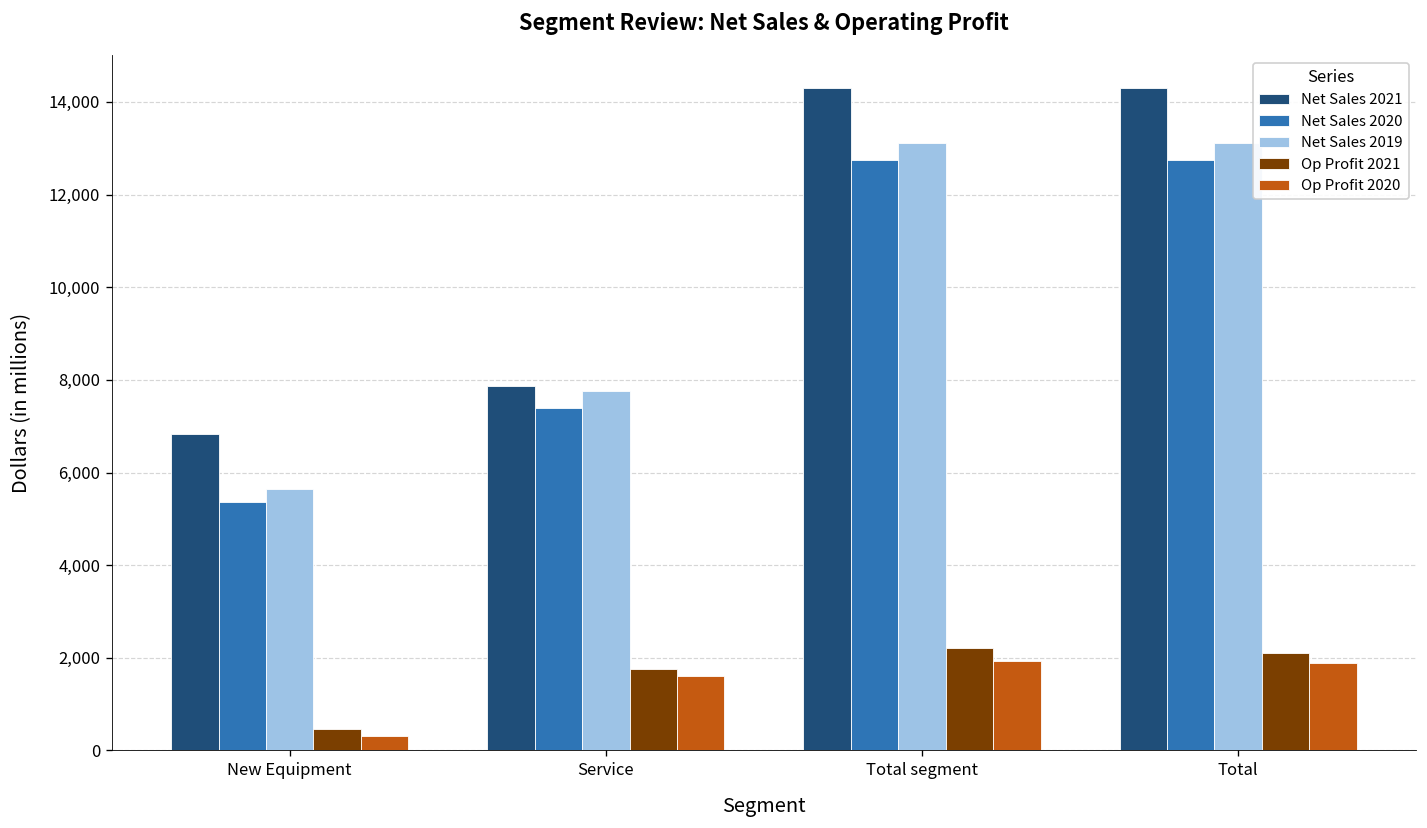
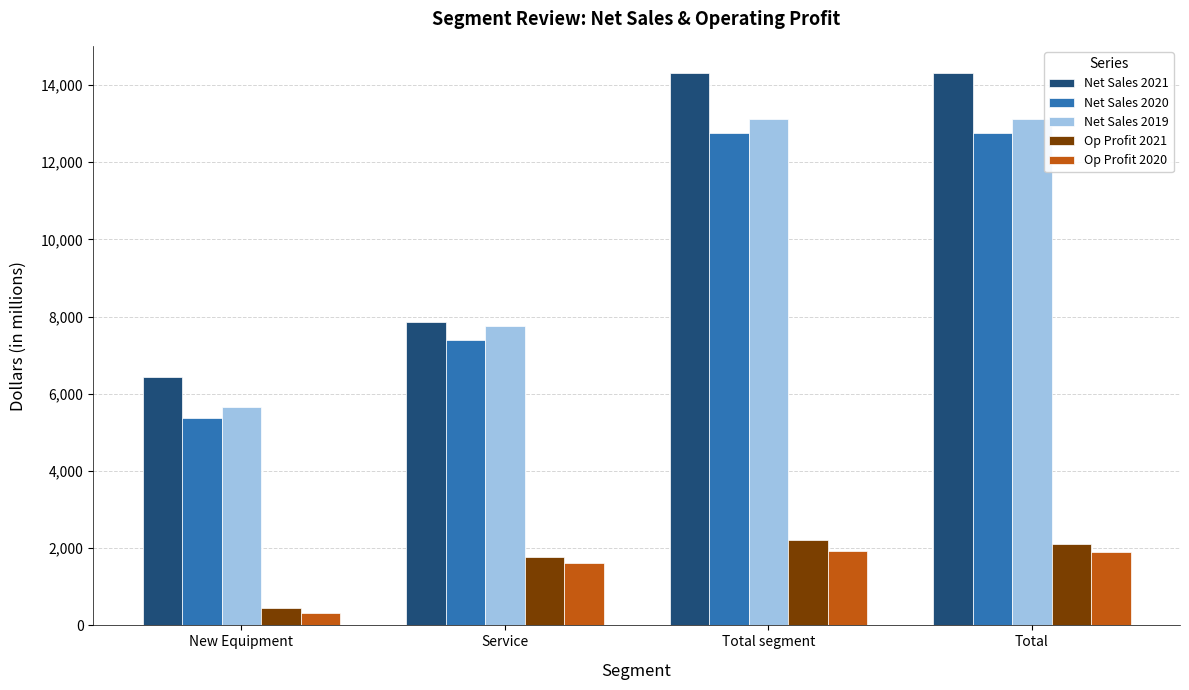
Net Sales 2021, New Equipment: 6,800 -> 6,400
